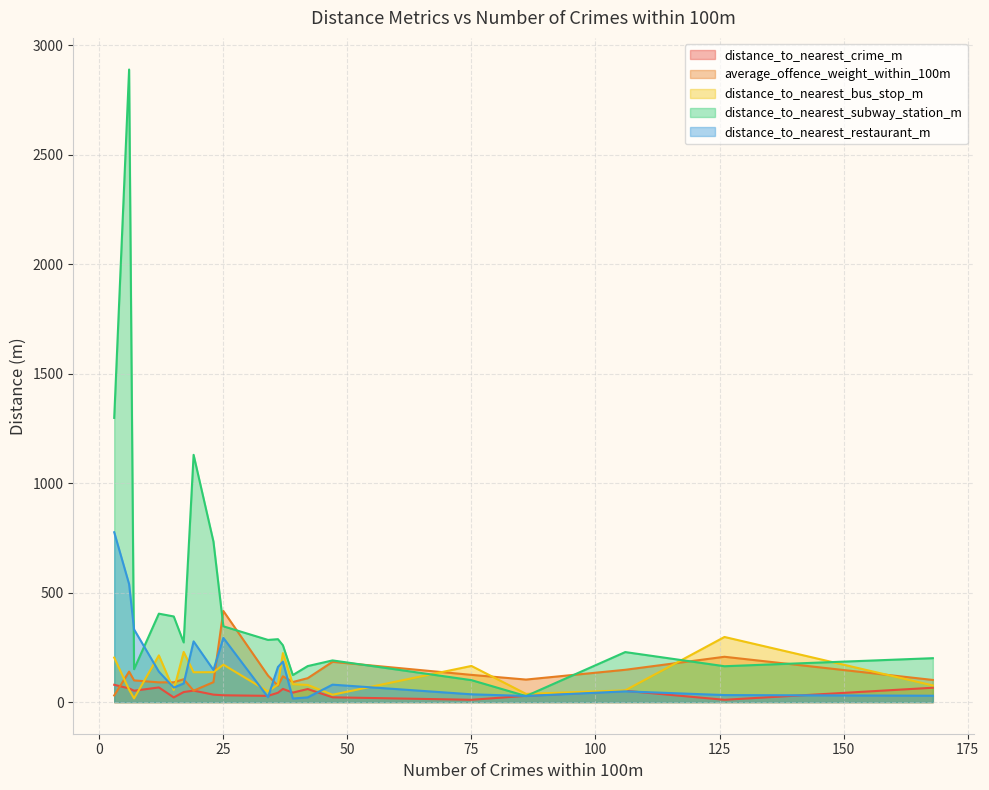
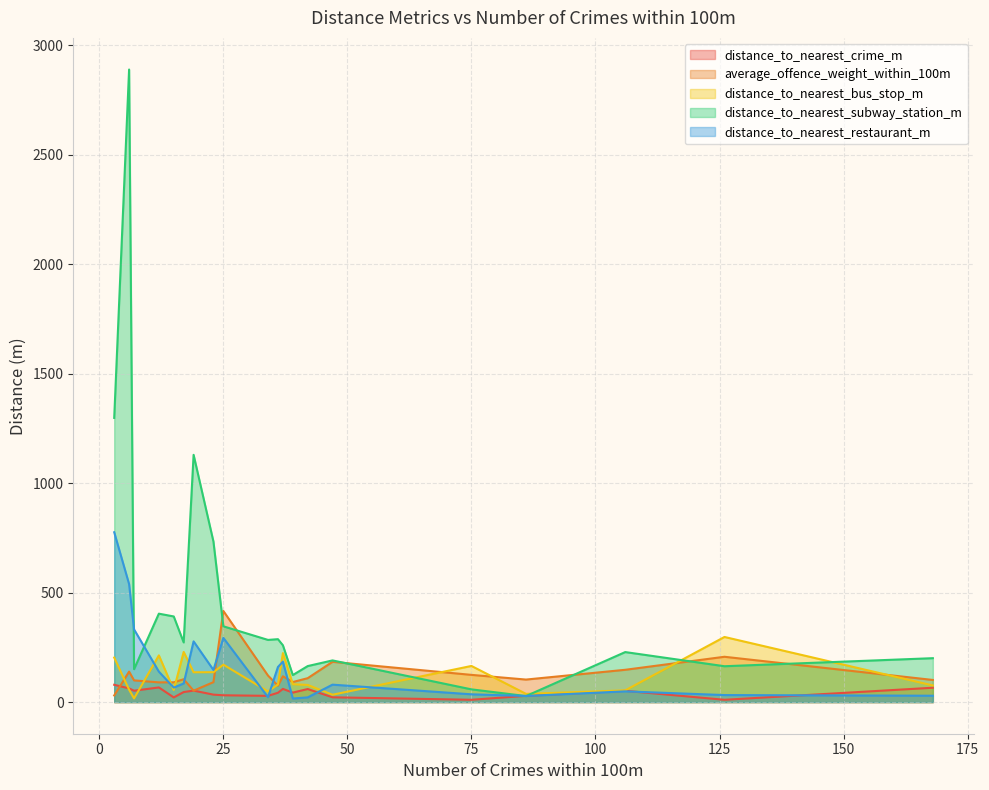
distance_to_nearest_subway_station_m, 75: 100 -> 60
